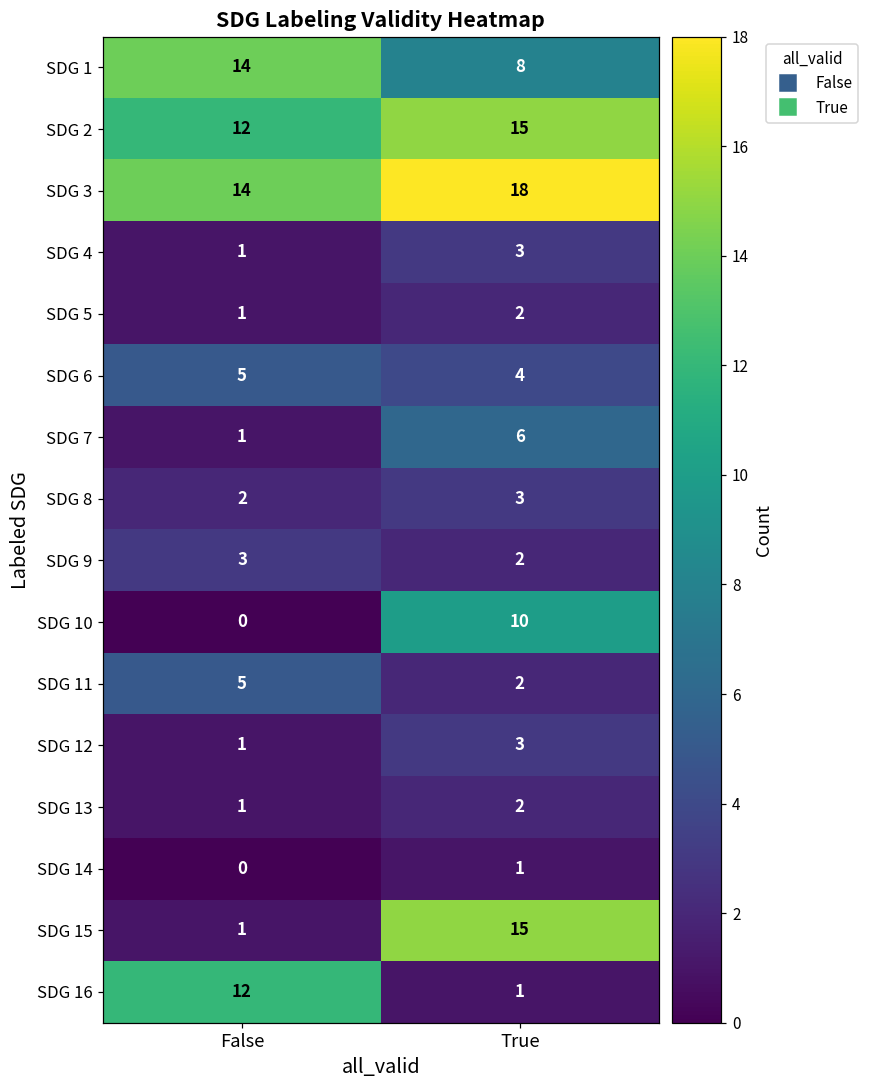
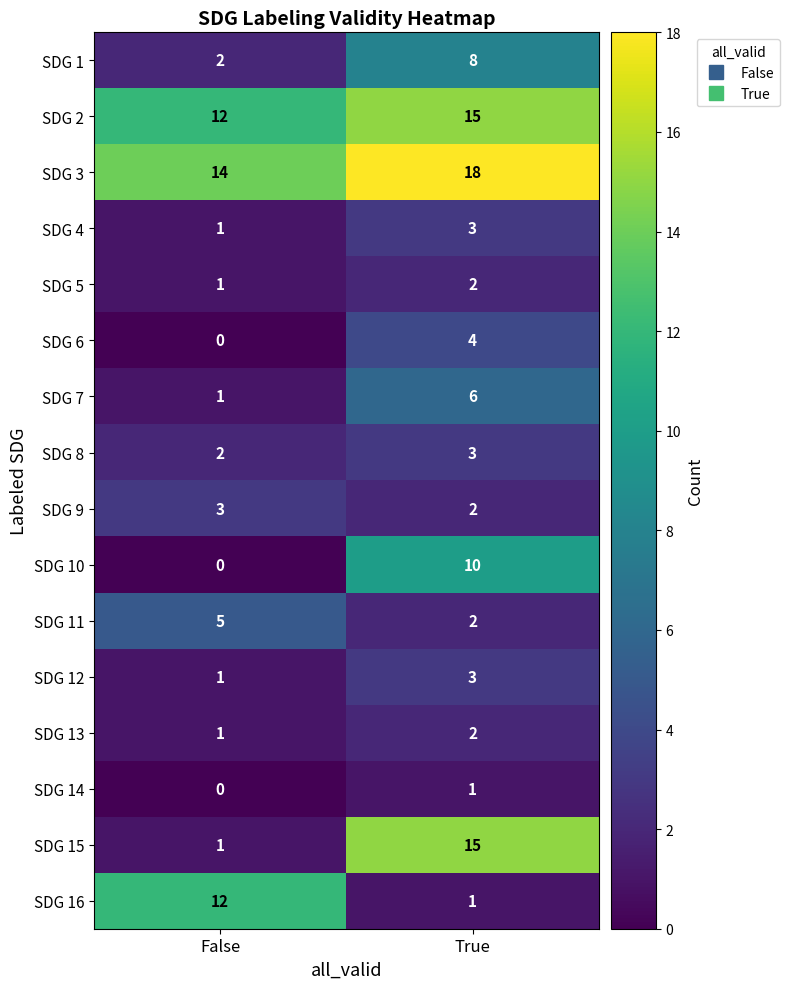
SDG 1, False: 14 -> 2
SDG 6, False: 5 -> 0
